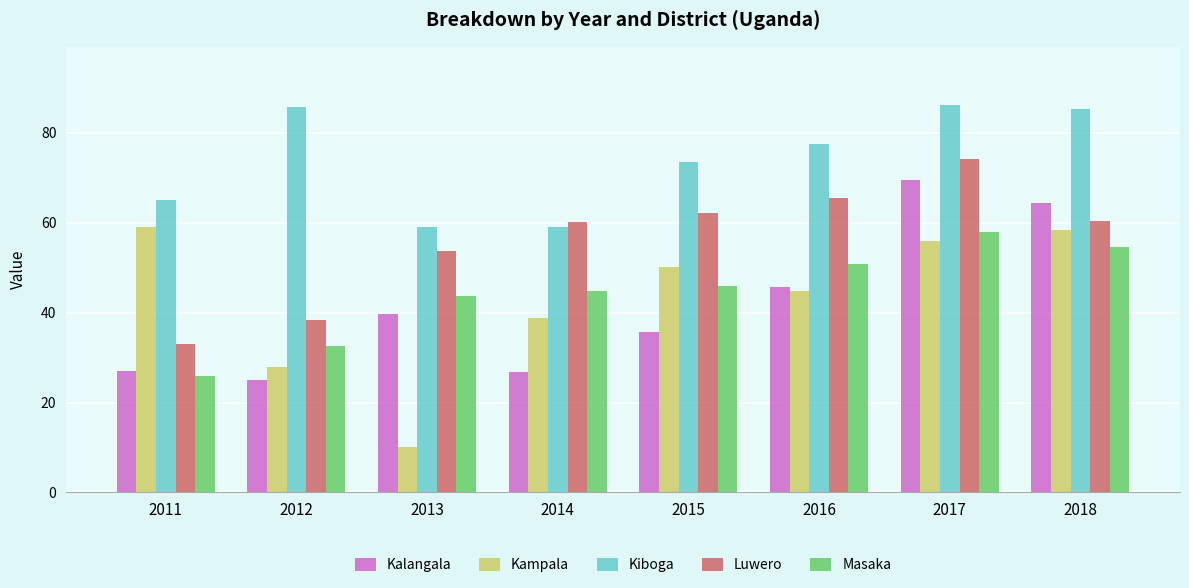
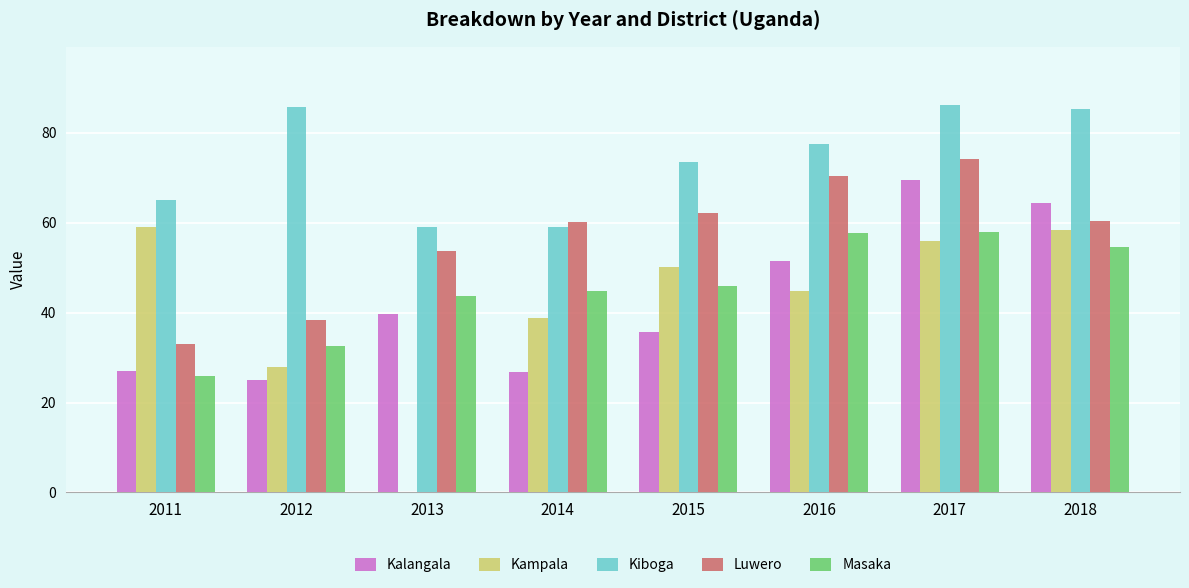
Kampala, 2013: 10 -> 0
Kalangala, 2016: 46 -> 52
Luwero, 2016: 65 -> 70
Masaka, 2016: 51 -> 58
